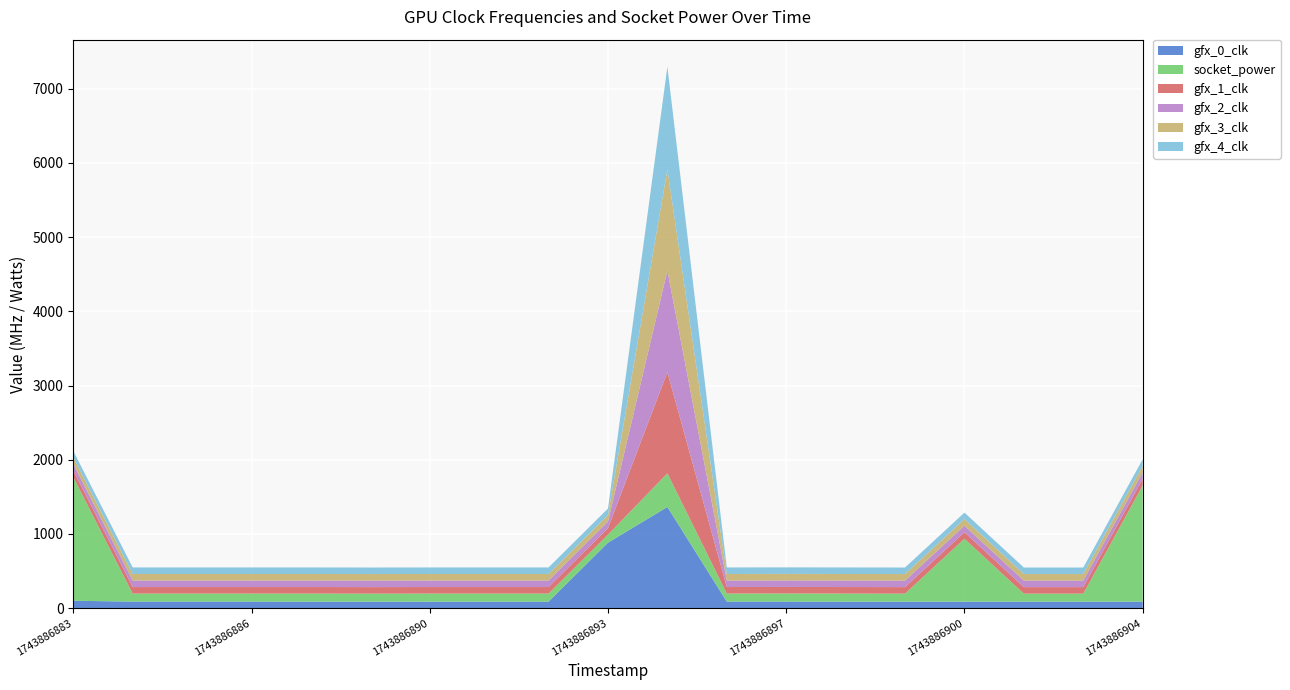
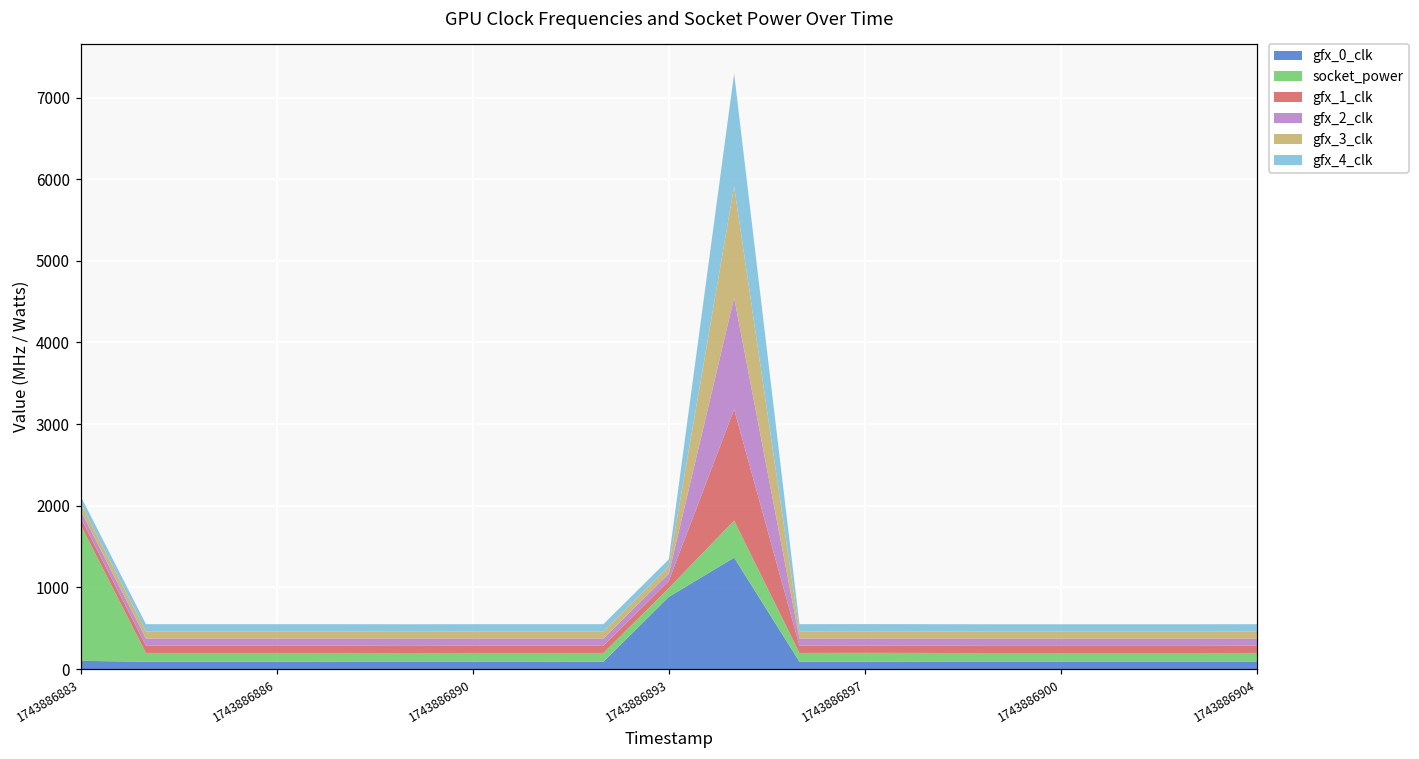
socket_power, 1743886900: 800 -> 100
socket_power, 1743886904: 1600 -> 100
